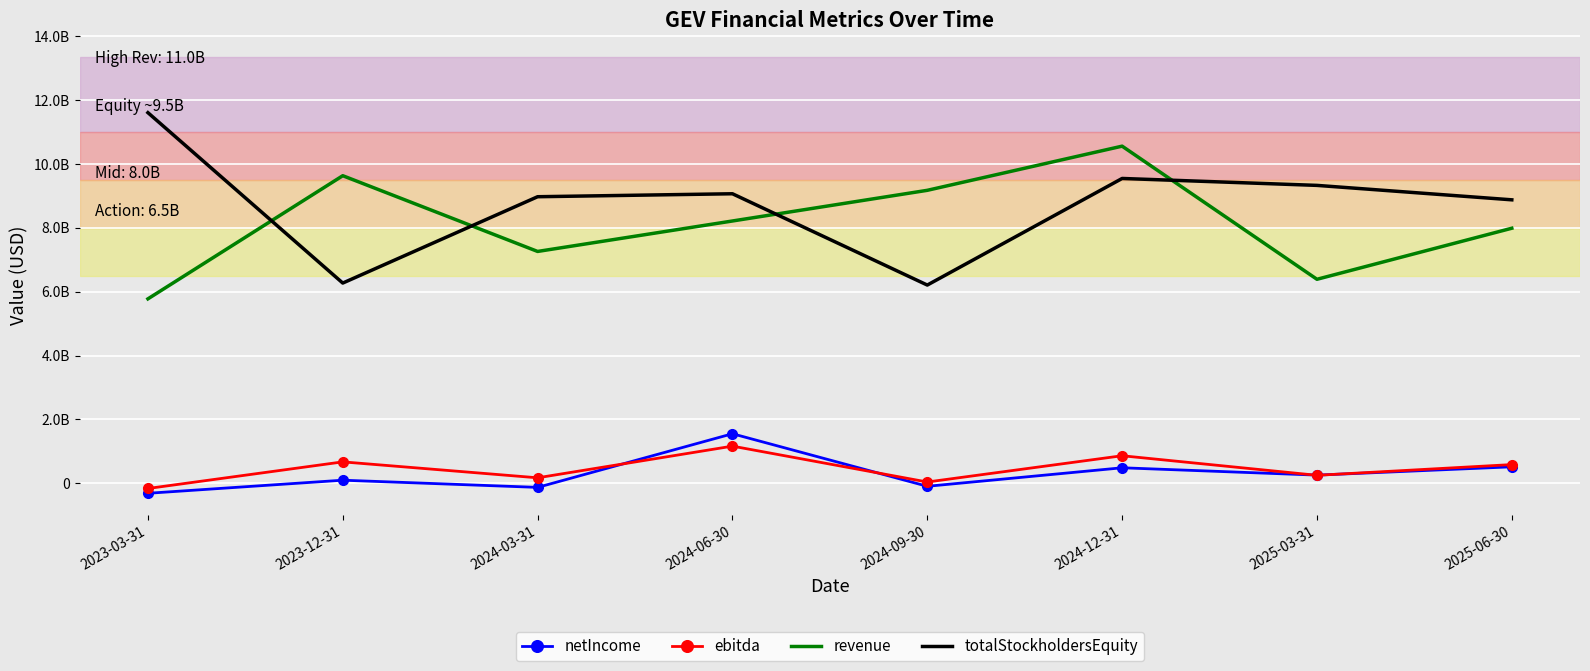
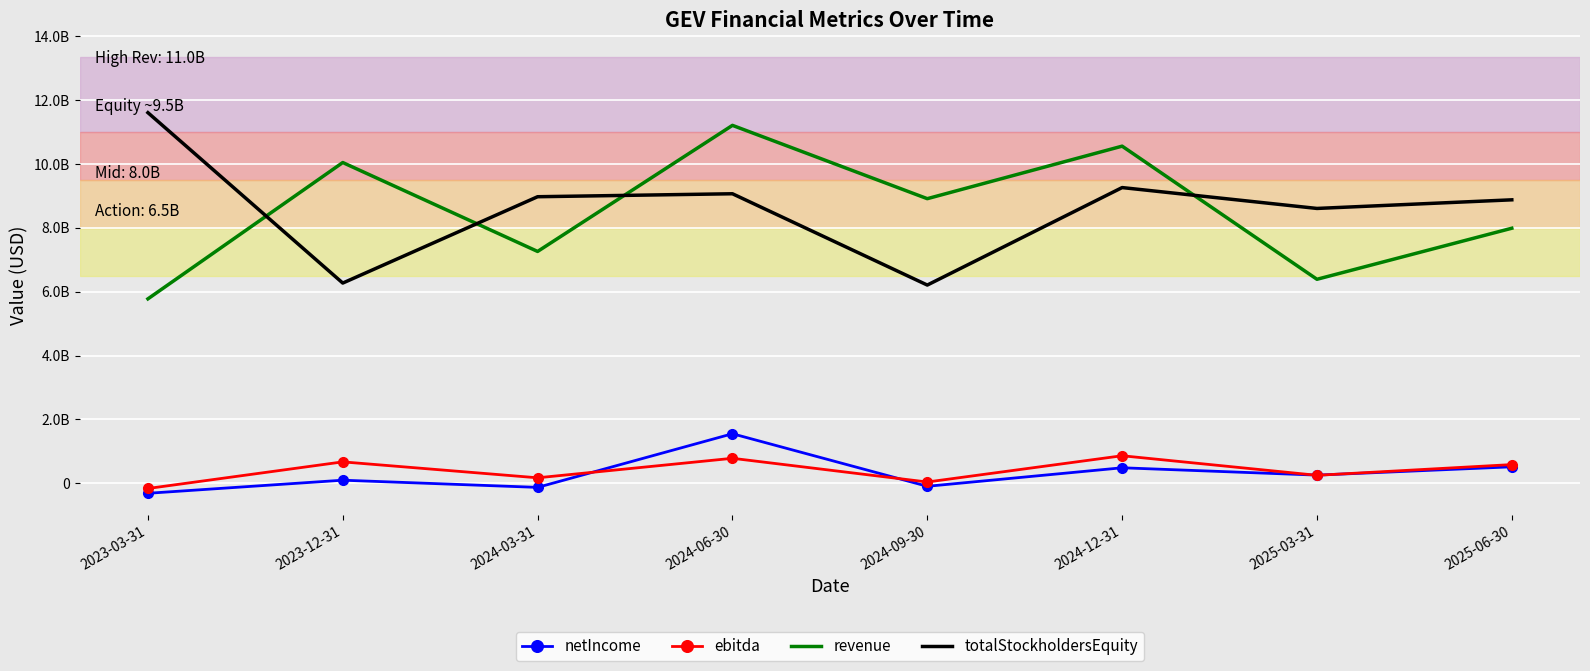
revenue, 2023-12-31: 9600000000 -> 10000000000
ebitda, 2024-06-30: 1200000000 -> 800000000
revenue, 2024-06-30: 8200000000 -> 11200000000
revenue, 2024-09-30: 9200000000 -> 8900000000
totalStockholdersEquity, 2024-12-31: 9500000000 -> 9300000000
totalStockholdersEquity, 2025-03-31: 9300000000 -> 8600000000
